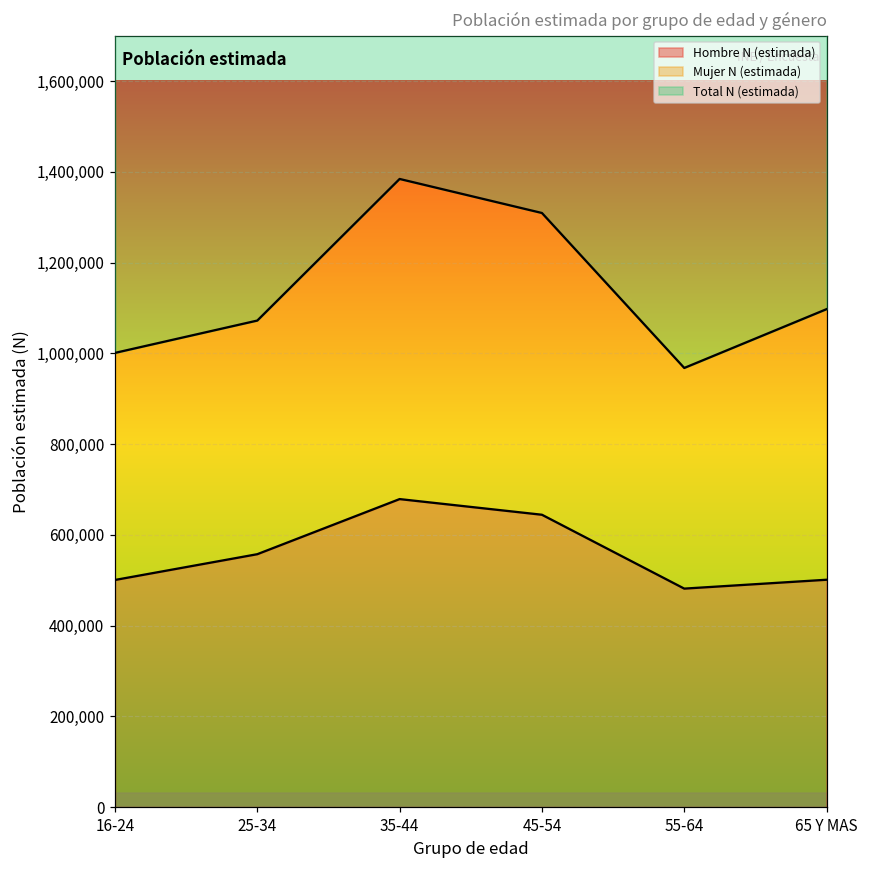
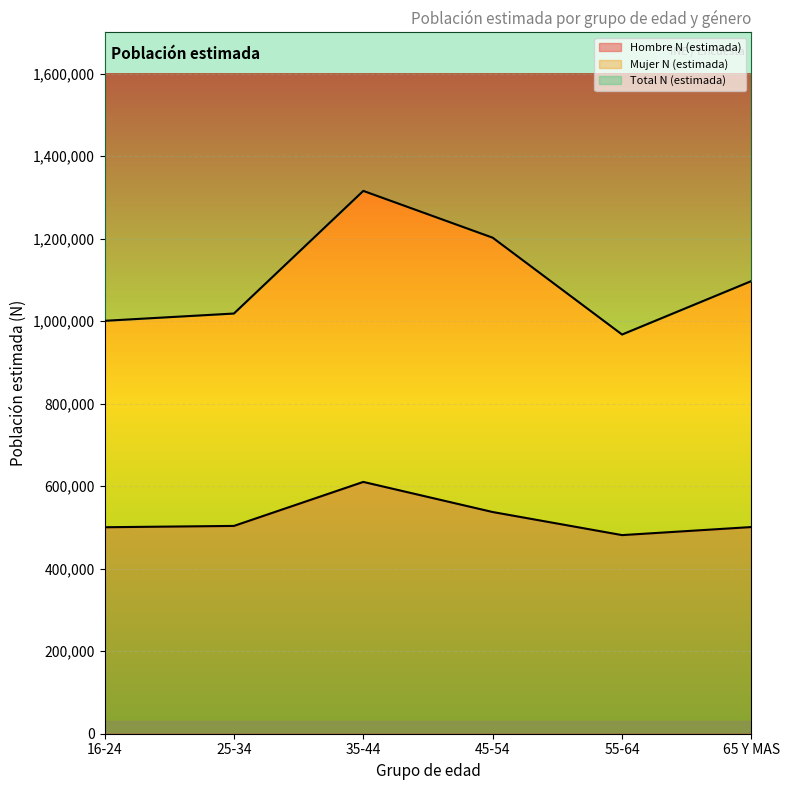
Hombre N (estimada), 25-34: 560,000 -> 500,000
Hombre N (estimada), 35-44: 680,000 -> 610,000
Hombre N (estimada), 45-54: 640,000 -> 540,000
